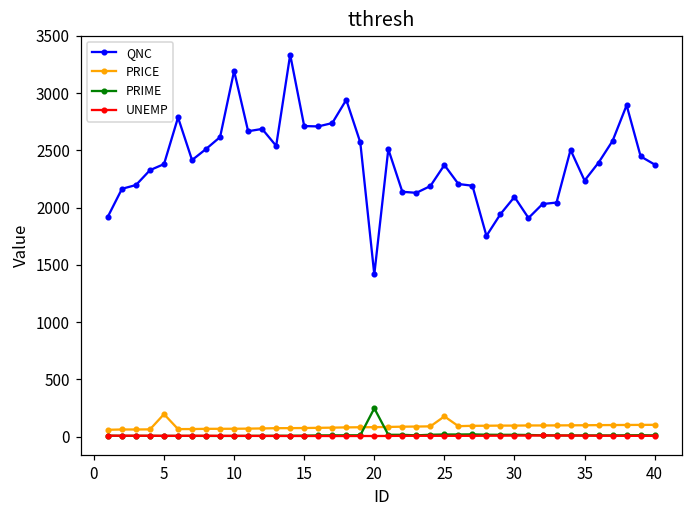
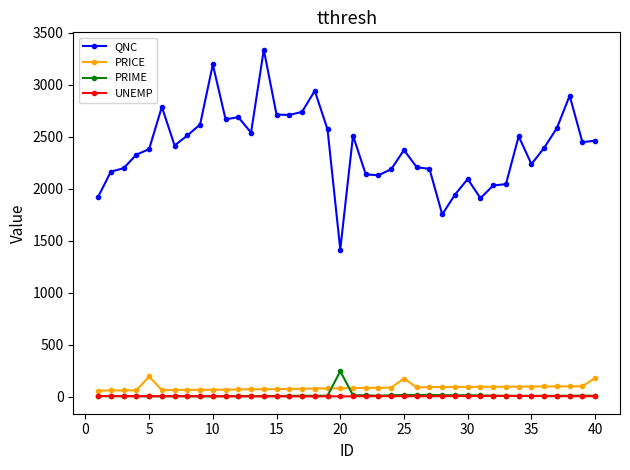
QNC, 40: 2380 -> 2460
PRICE, 40: 100 -> 180
